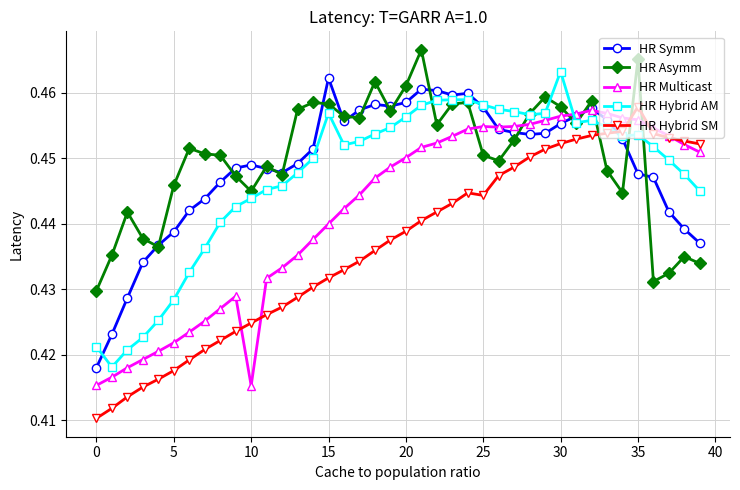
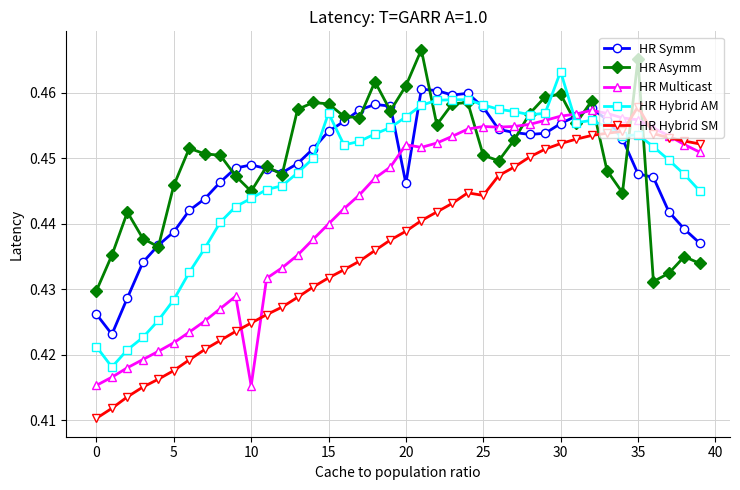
HR Symm, 0: 0.418 -> 0.426
HR Symm, 15: 0.462 -> 0.454
HR Symm, 20: 0.459 -> 0.446
HR Multicast, 20: 0.450 -> 0.452
HR Asymm, 30: 0.458 -> 0.460
